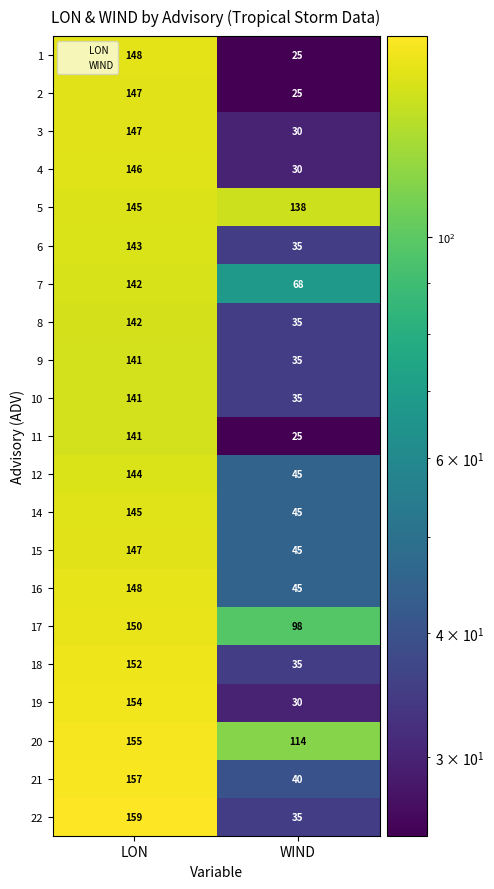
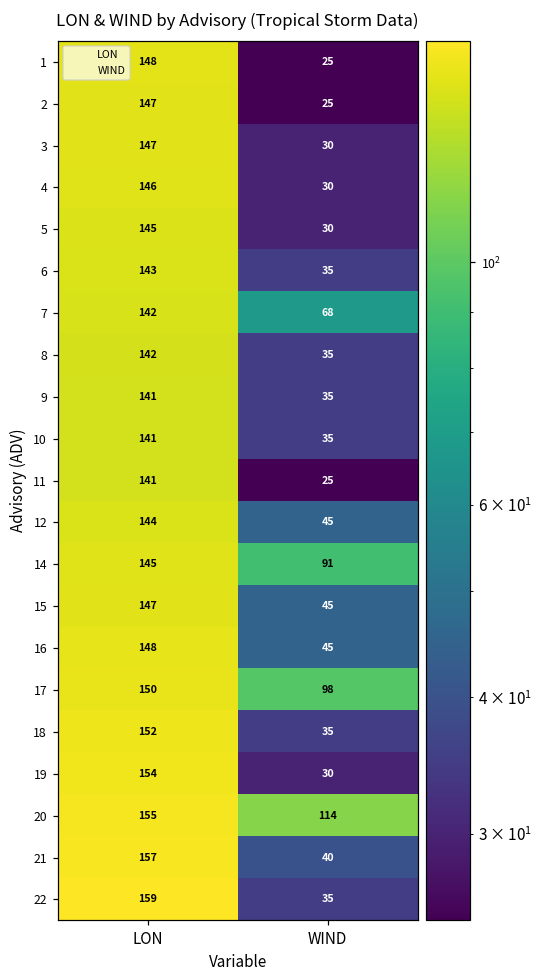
5, WIND: 138 -> 30
14, WIND: 45 -> 91
